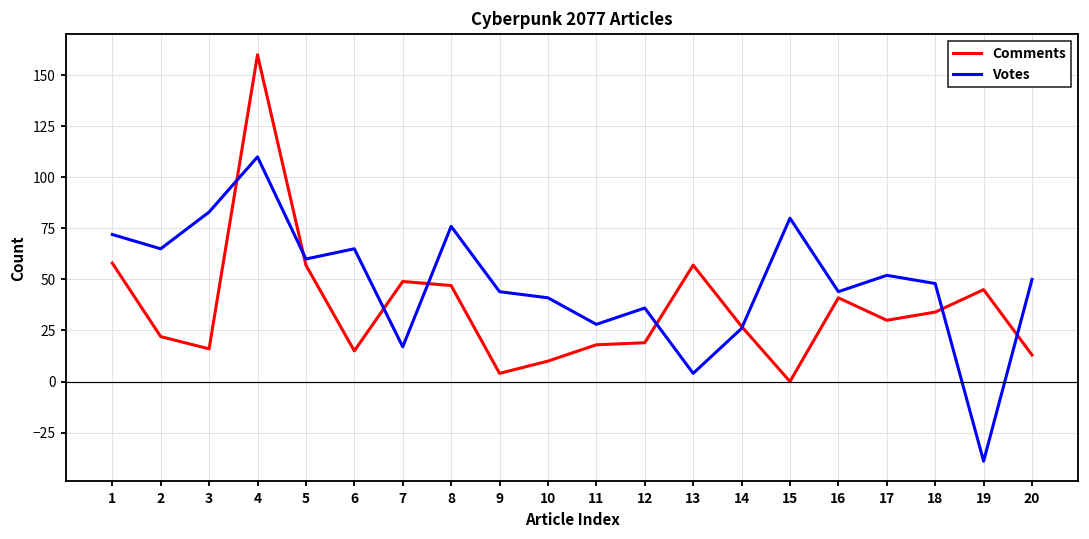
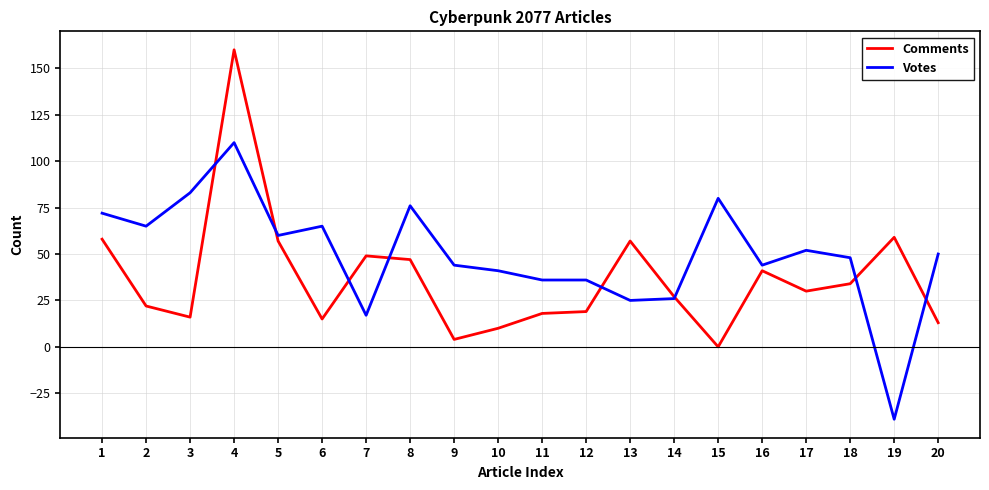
Votes, 11: 28 -> 36
Votes, 13: 4 -> 25
Comments, 19: 45 -> 59
